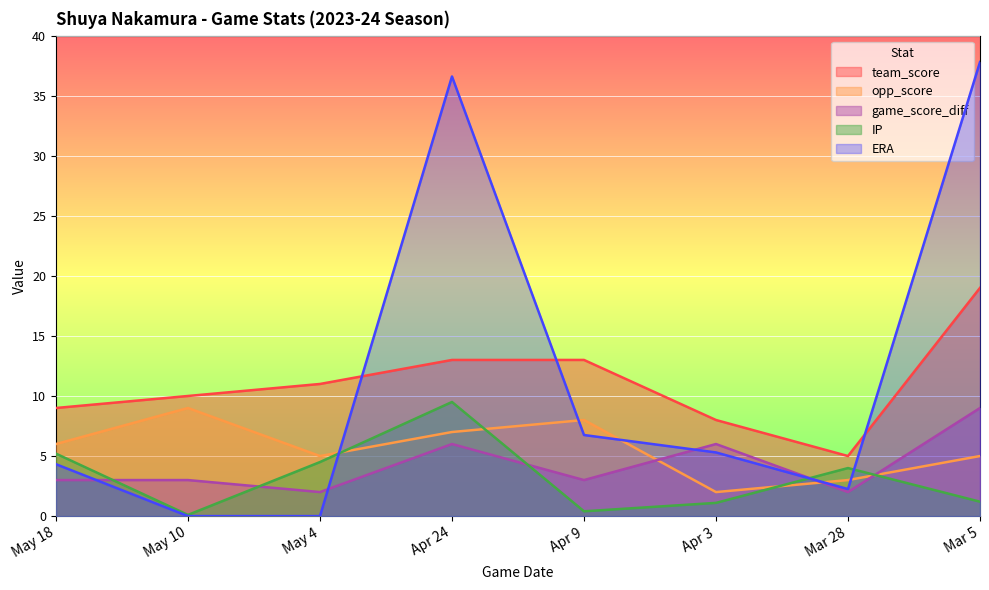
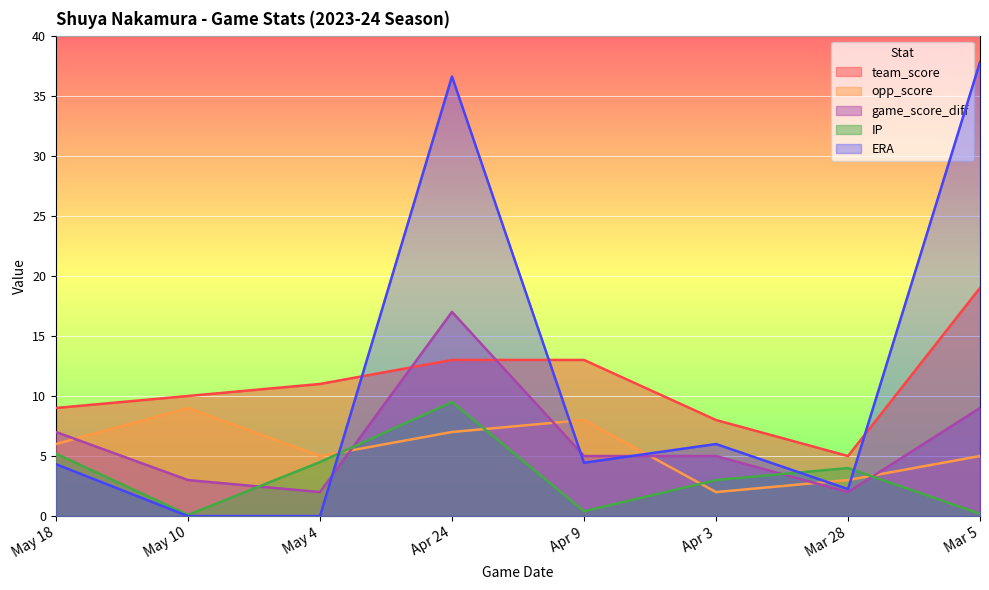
game_score_diff, May 18: 3 -> 7
game_score_diff, Apr 24: 6 -> 17
game_score_diff, Apr 9: 3 -> 5
ERA, Apr 9: 6.8 -> 4.4
game_score_diff, Apr 3: 6 -> 5
IP, Apr 3: 1.1 -> 3.0
ERA, Apr 3: 5.3 -> 6.0
IP, Mar 5: 1.2 -> 0.2
